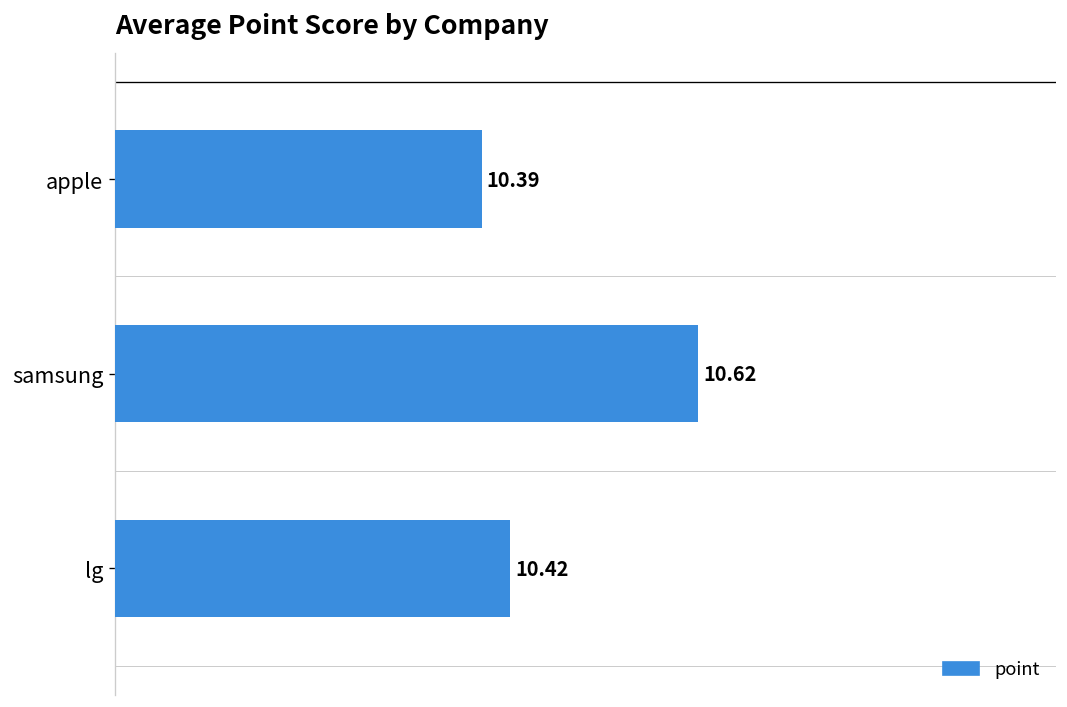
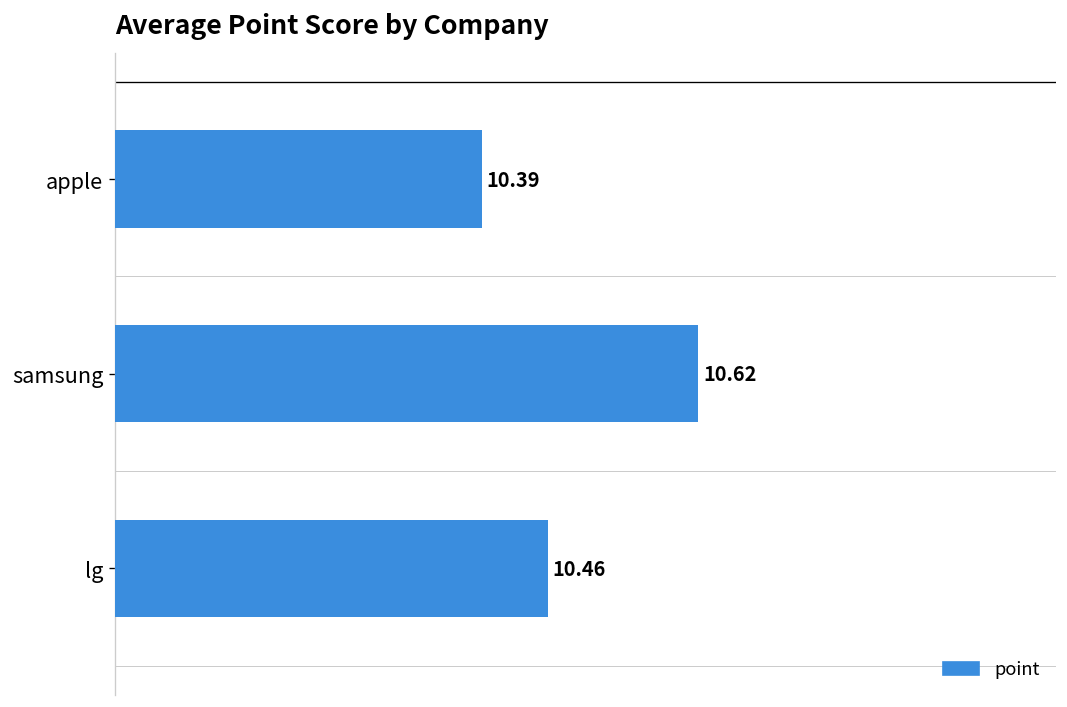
lg: 10.42 -> 10.46
